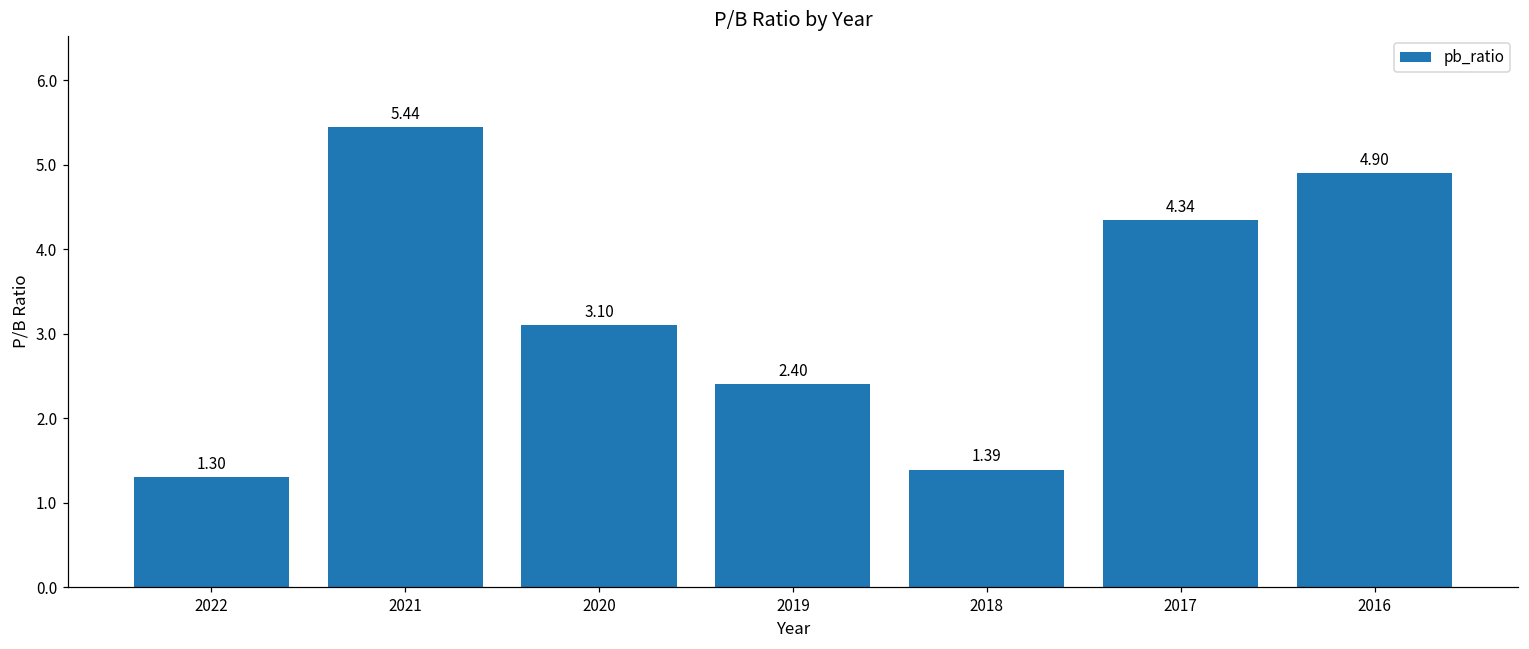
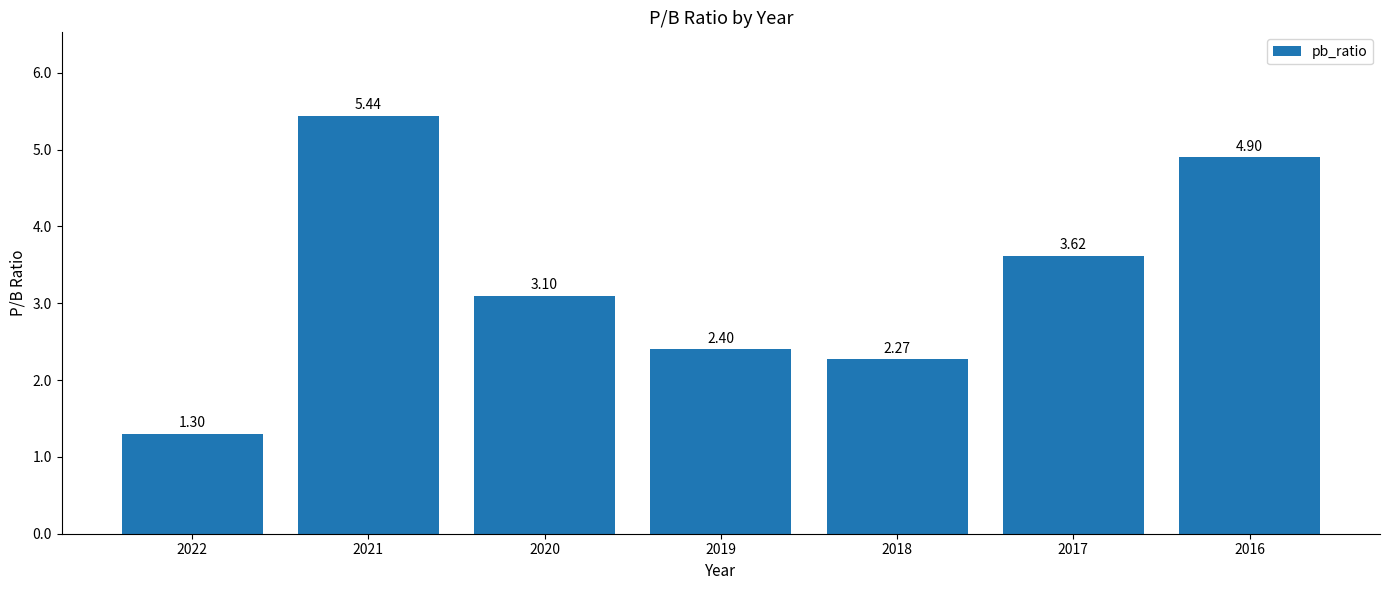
2018: 1.39 -> 2.27
2017: 4.34 -> 3.62
